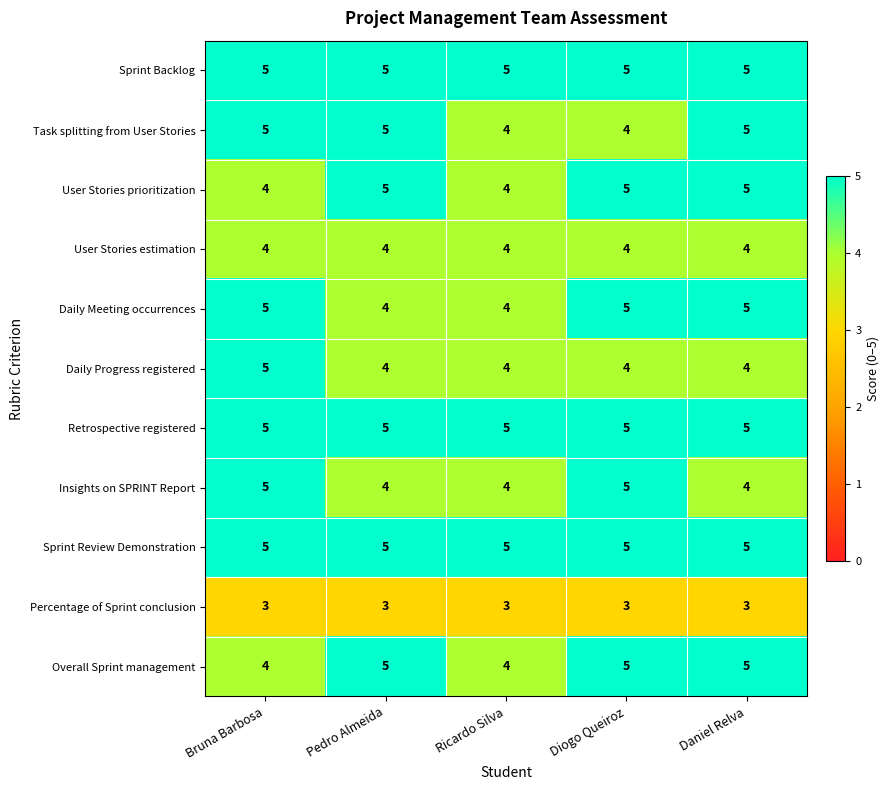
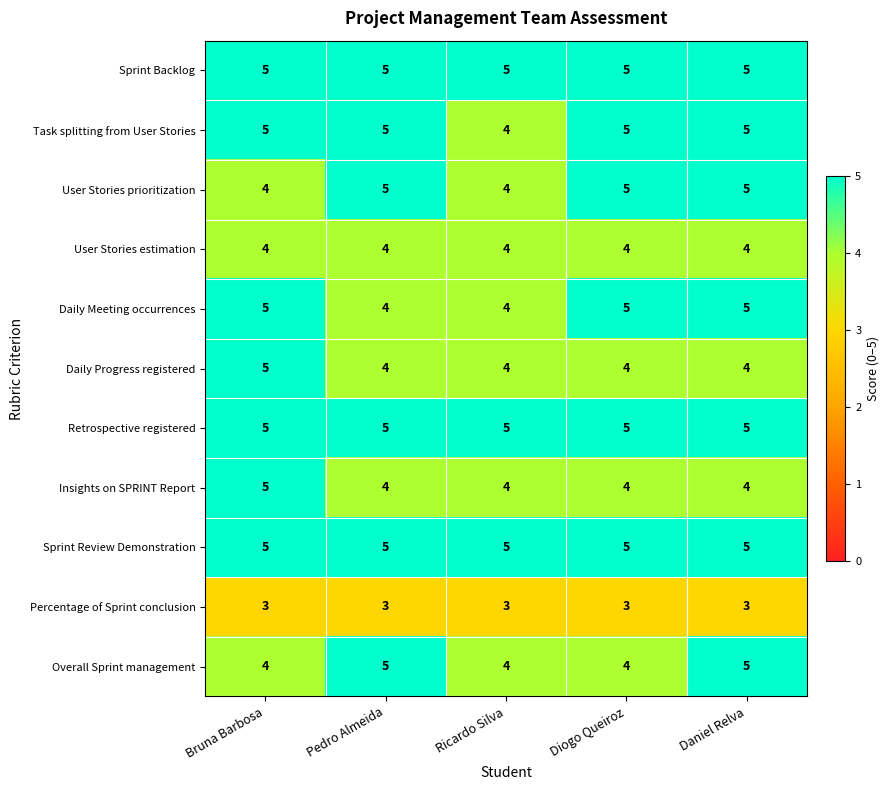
Task splitting from User Stories, Diogo Queiroz: 4 -> 5
Insights on SPRINT Report, Diogo Queiroz: 5 -> 4
Overall Sprint management, Diogo Queiroz: 5 -> 4
